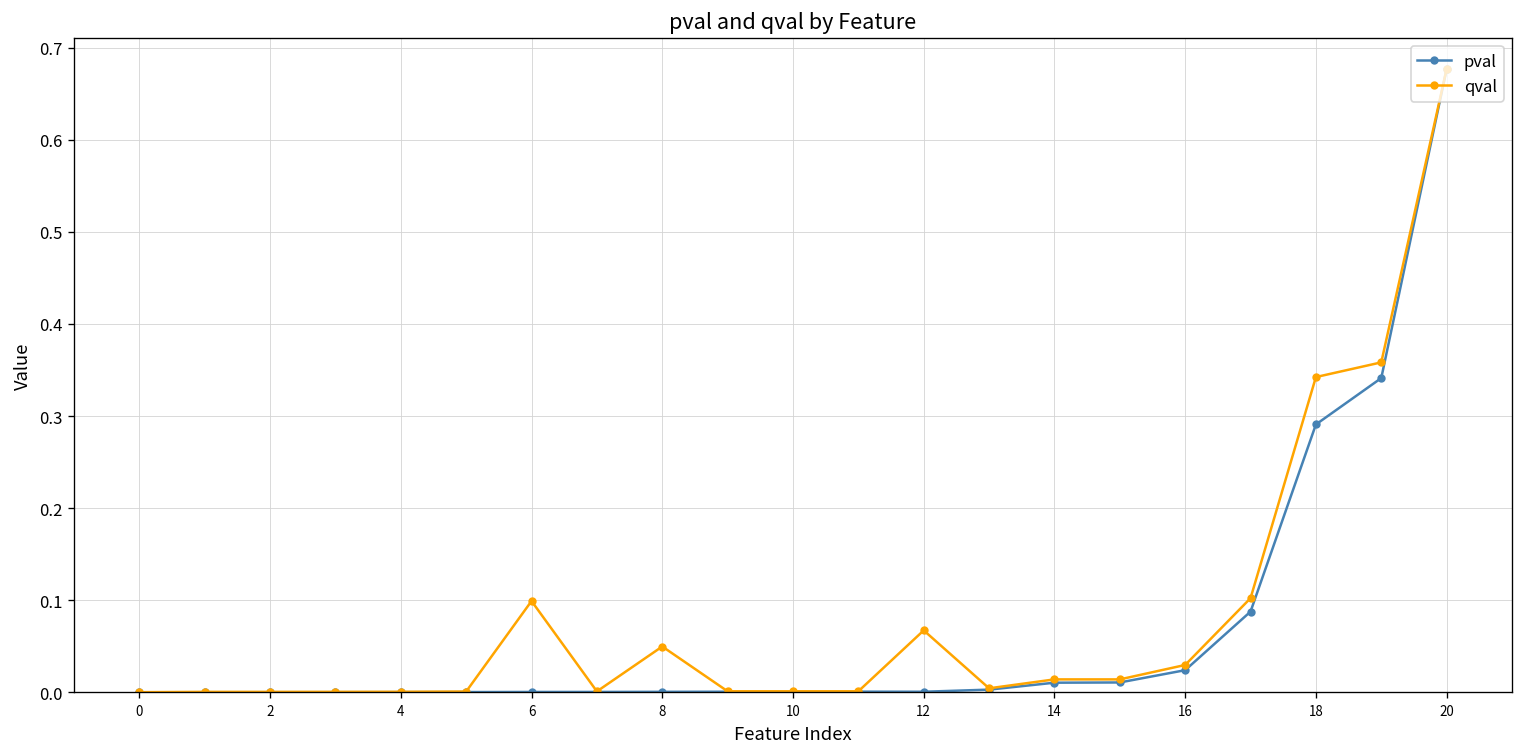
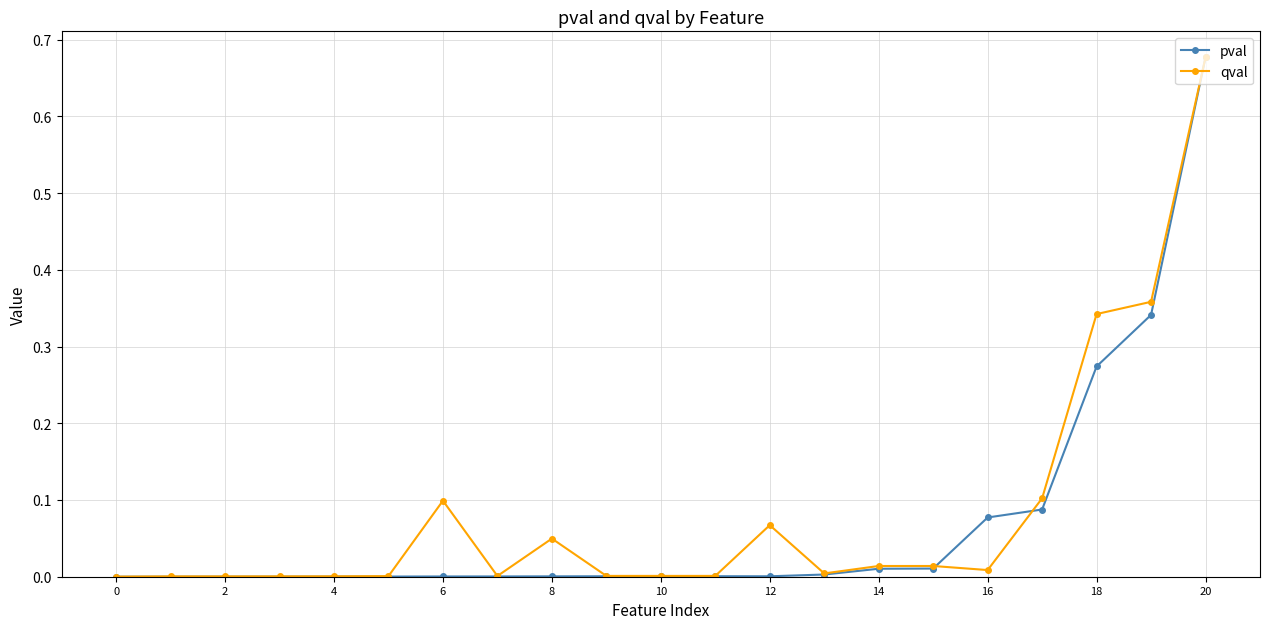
pval, 16: 0.02 -> 0.08
qval, 16: 0.03 -> 0.01
pval, 18: 0.29 -> 0.27
